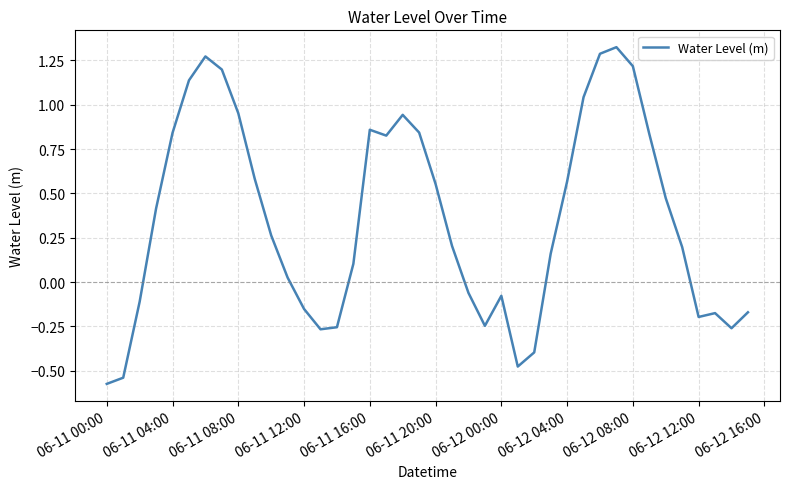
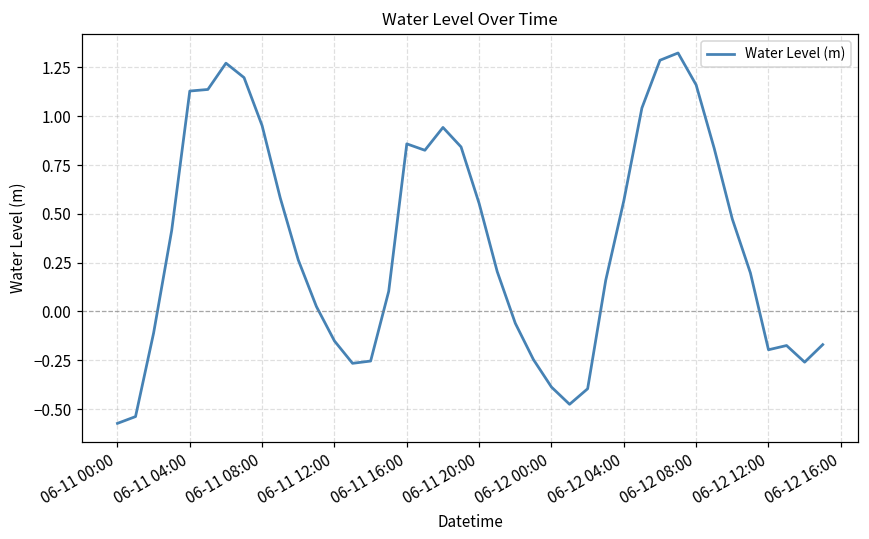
06-11 04:00: 0.84 -> 1.13
06-12 00:00: -0.08 -> -0.39
06-12 08:00: 1.22 -> 1.16
